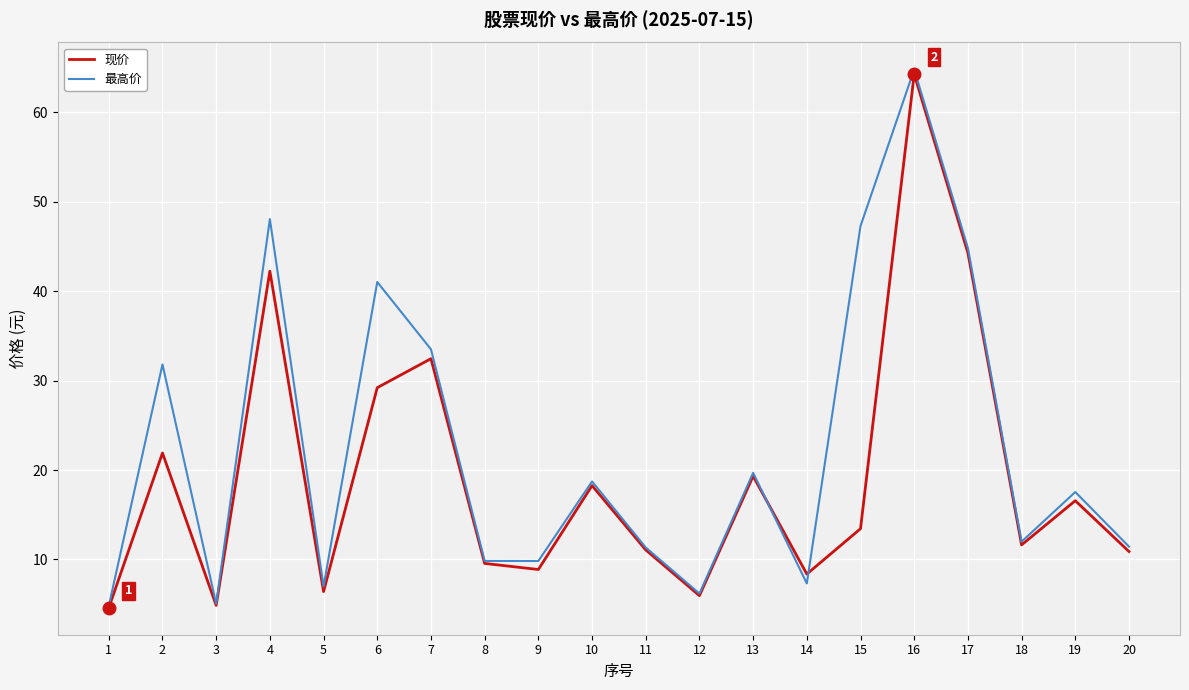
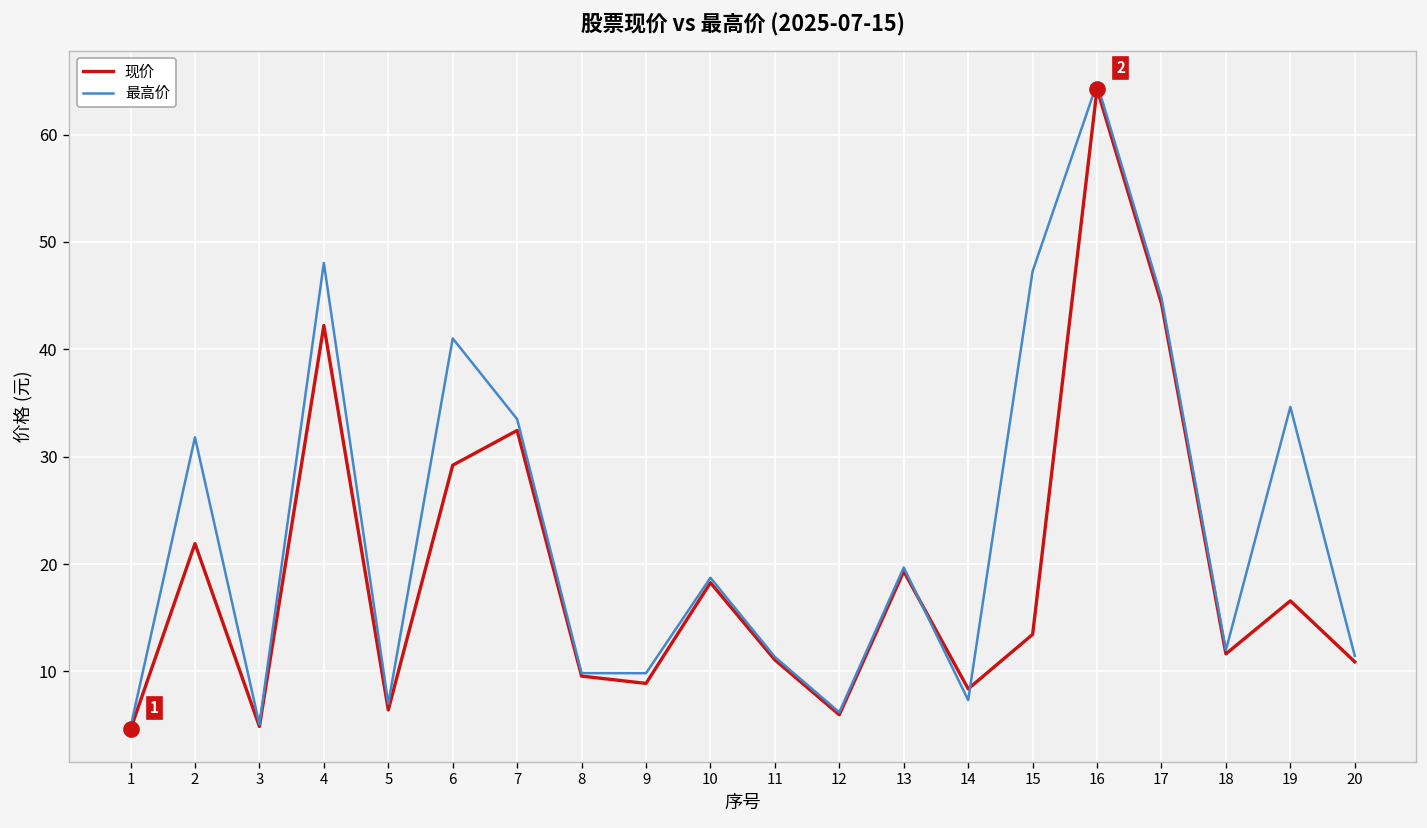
最高价, 19: 18 -> 35
